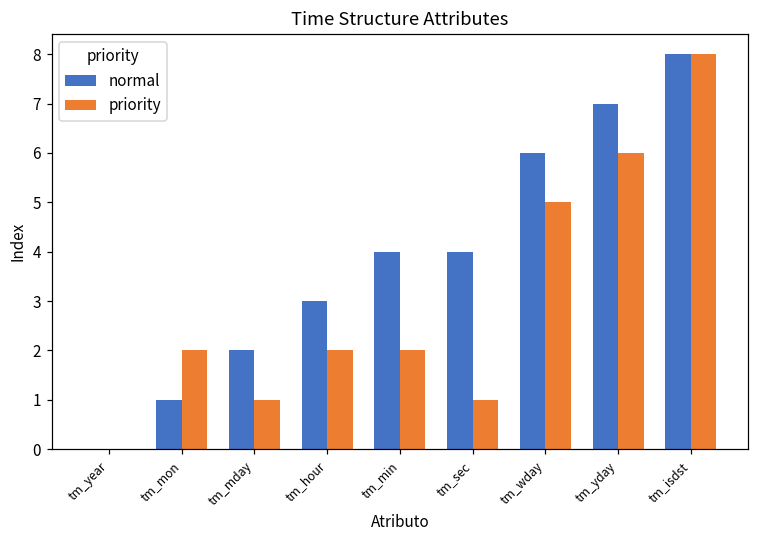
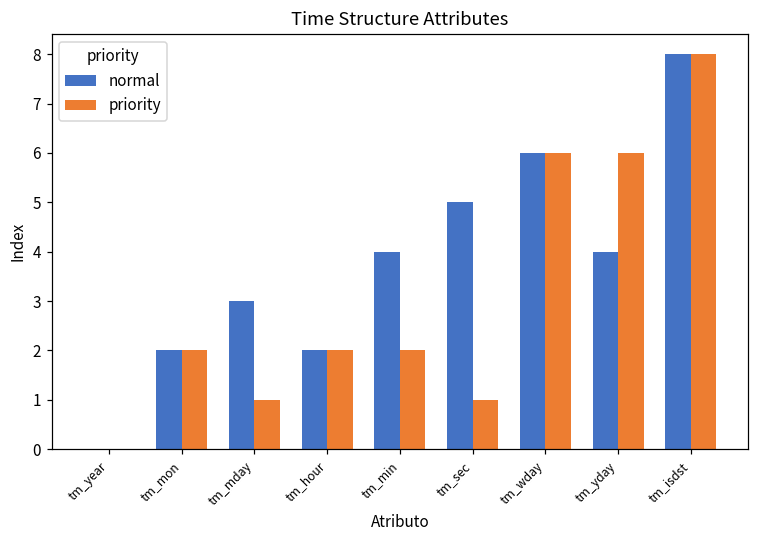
normal, tm_mon: 1 -> 2
normal, tm_mday: 2 -> 3
normal, tm_hour: 3 -> 2
normal, tm_sec: 4 -> 5
priority, tm_wday: 5 -> 6
normal, tm_yday: 7 -> 4
